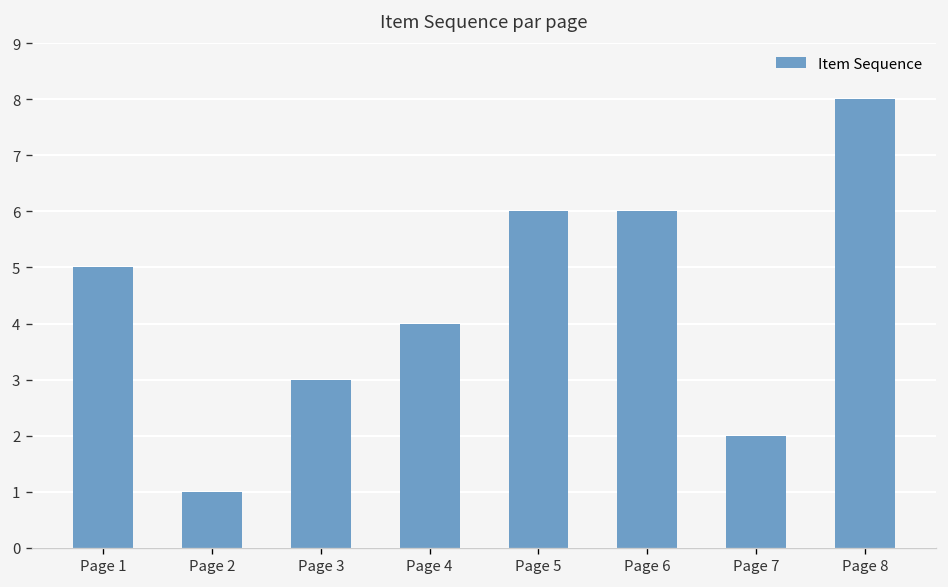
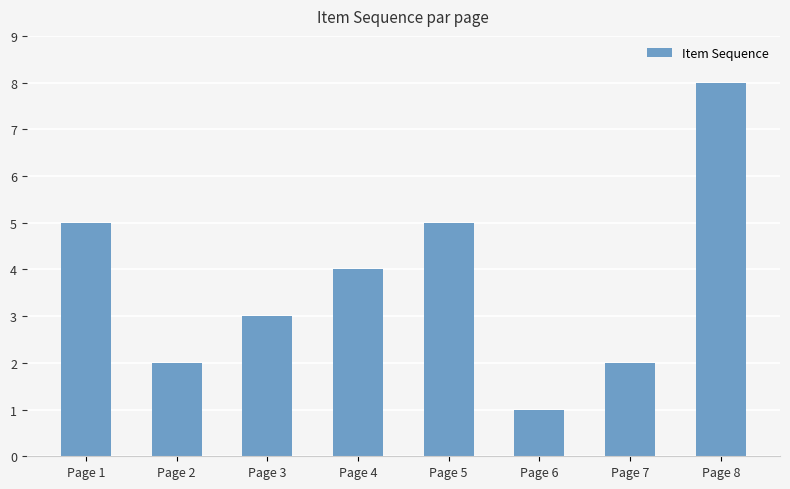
Page 2: 1 -> 2
Page 5: 6 -> 5
Page 6: 6 -> 1
